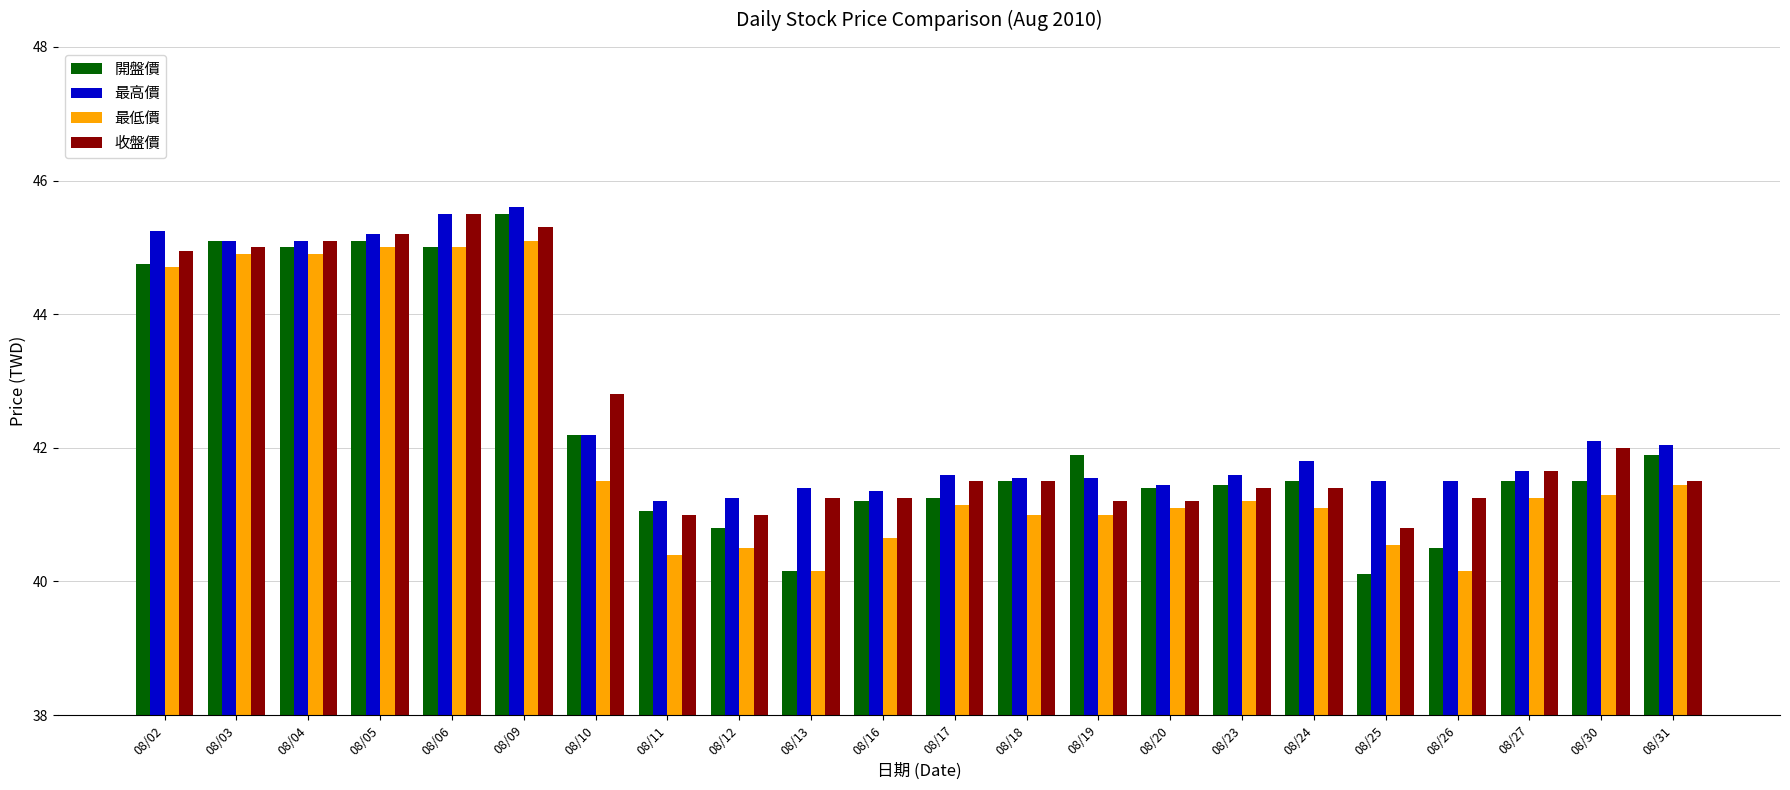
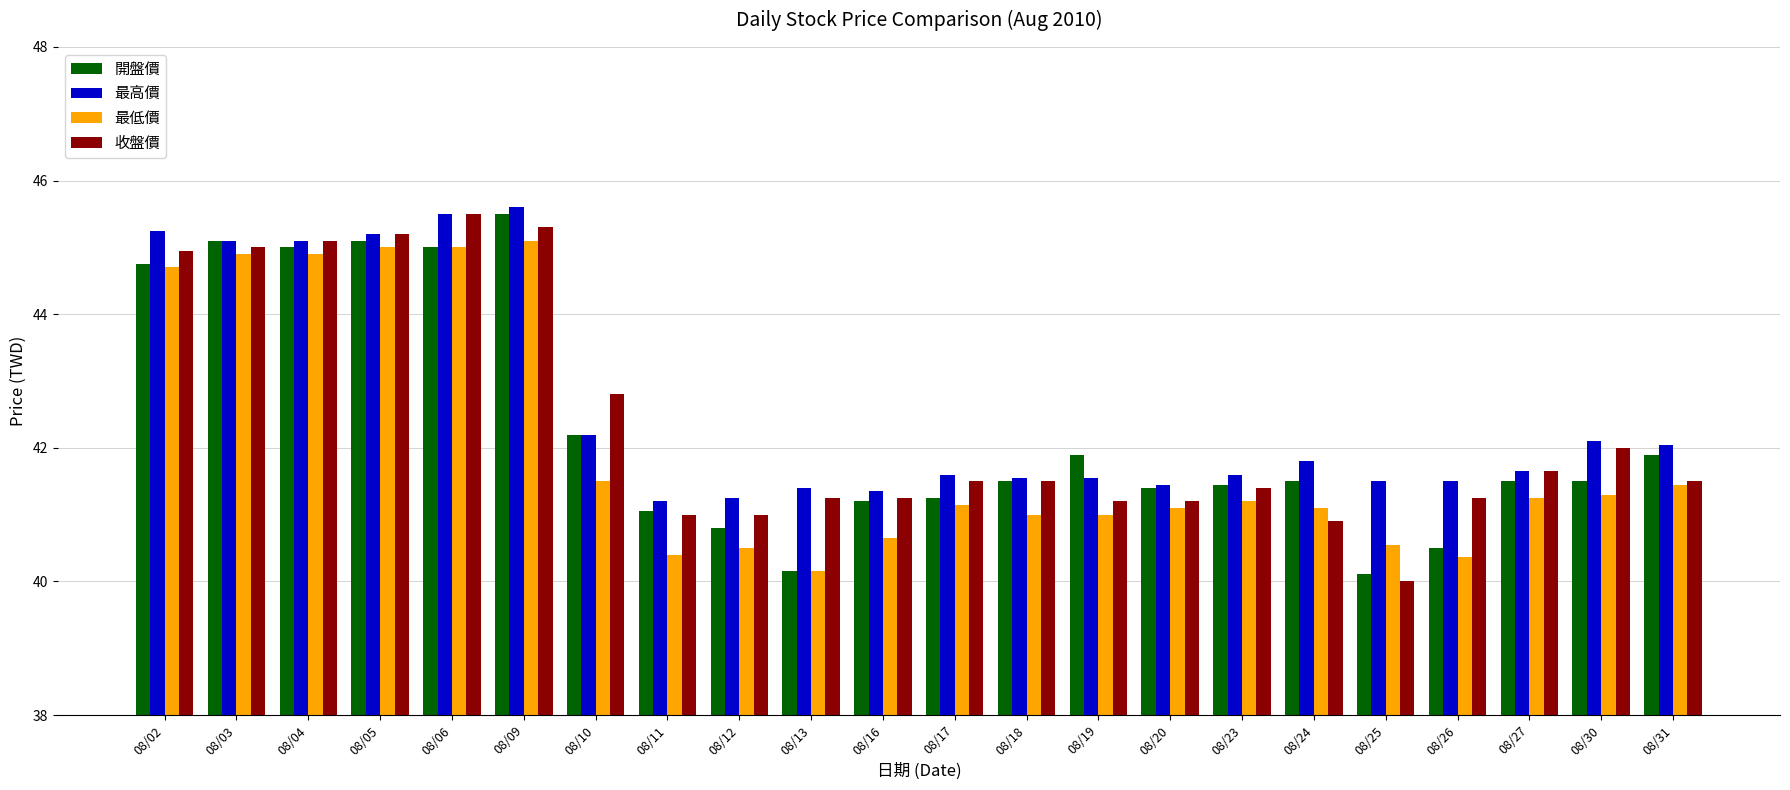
收盤價, 08/24: 41.4 -> 40.9
收盤價, 08/25: 40.8 -> 40.0
最低價, 08/26: 40.2 -> 40.4
